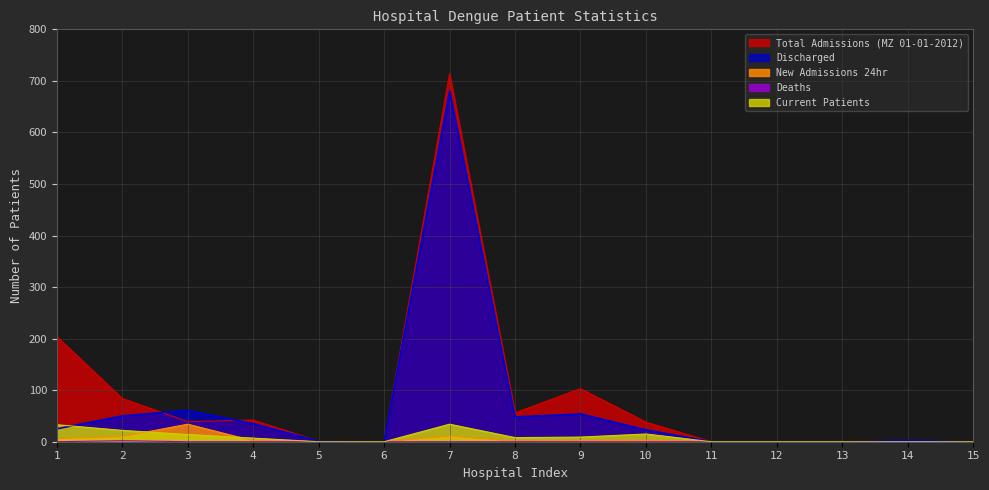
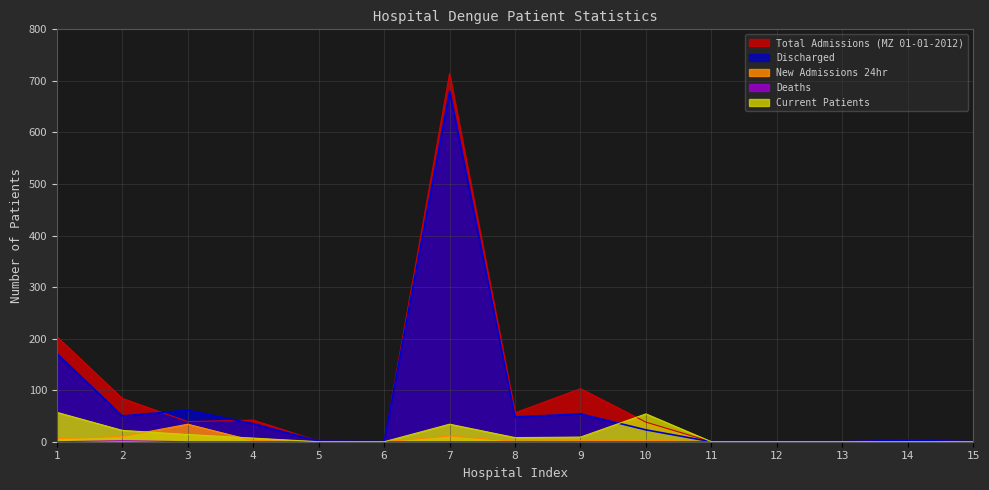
Discharged, 1: 30 -> 170
Current Patients, 1: 30 -> 60
Current Patients, 10: 20 -> 50
